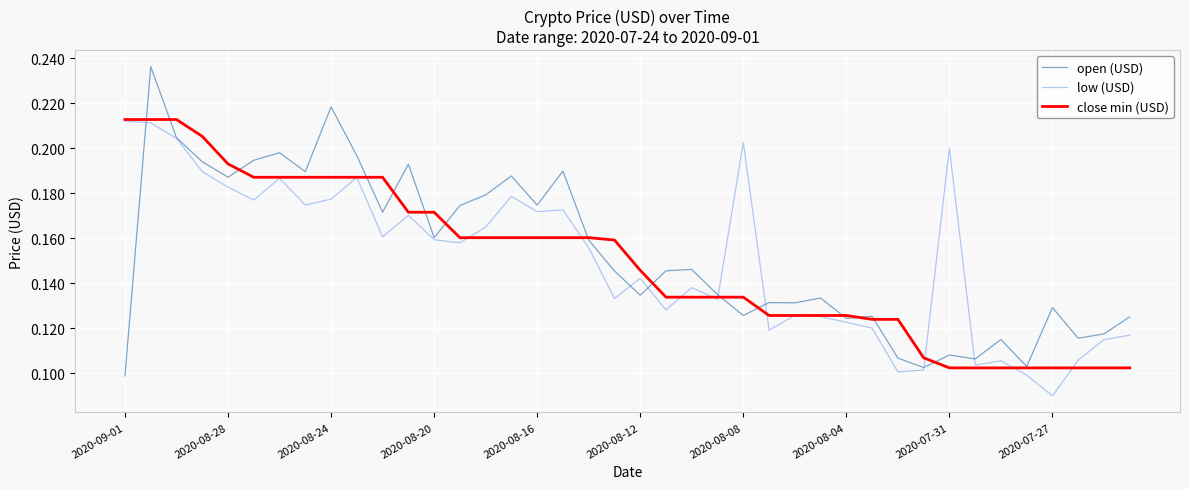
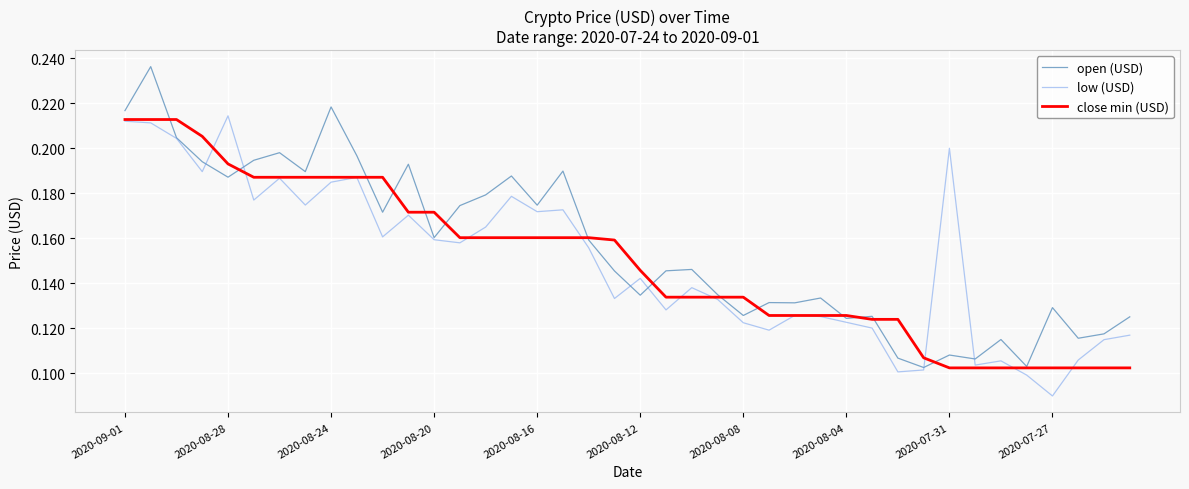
open (USD), 2020-09-01: 0.099 -> 0.217
low (USD), 2020-08-28: 0.183 -> 0.214
low (USD), 2020-08-24: 0.177 -> 0.185
low (USD), 2020-08-08: 0.203 -> 0.123
